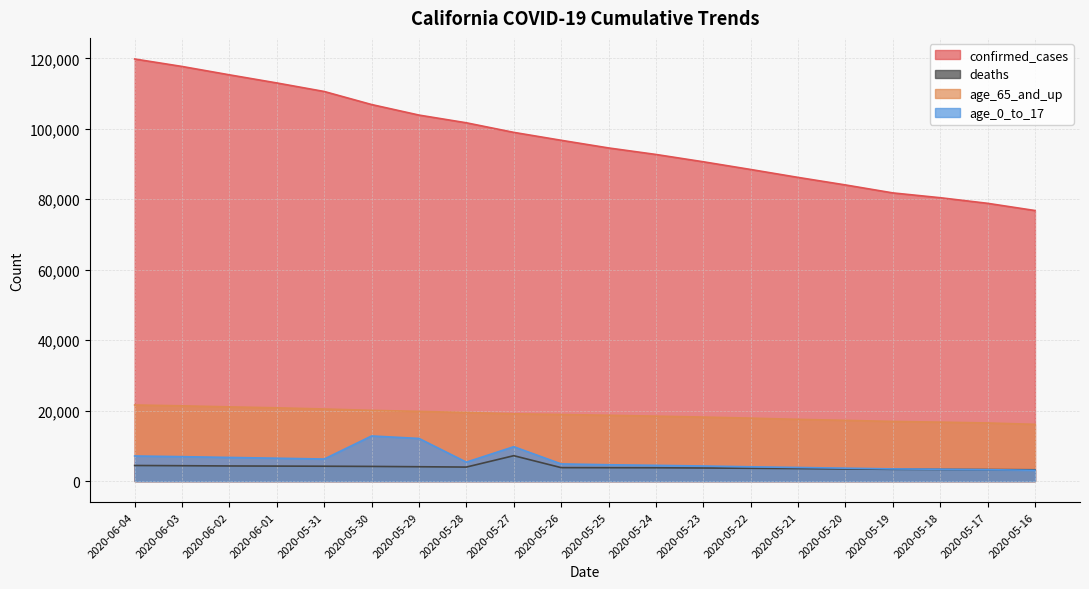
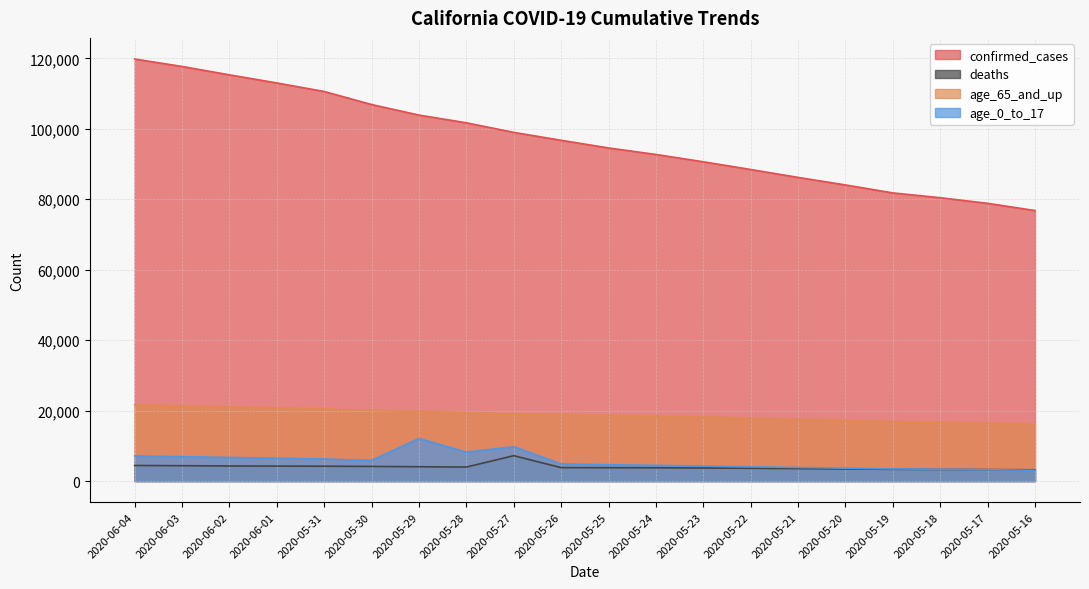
age_0_to_17, 2020-05-30: 13,000 -> 6,000
age_0_to_17, 2020-05-28: 5,000 -> 8,000
